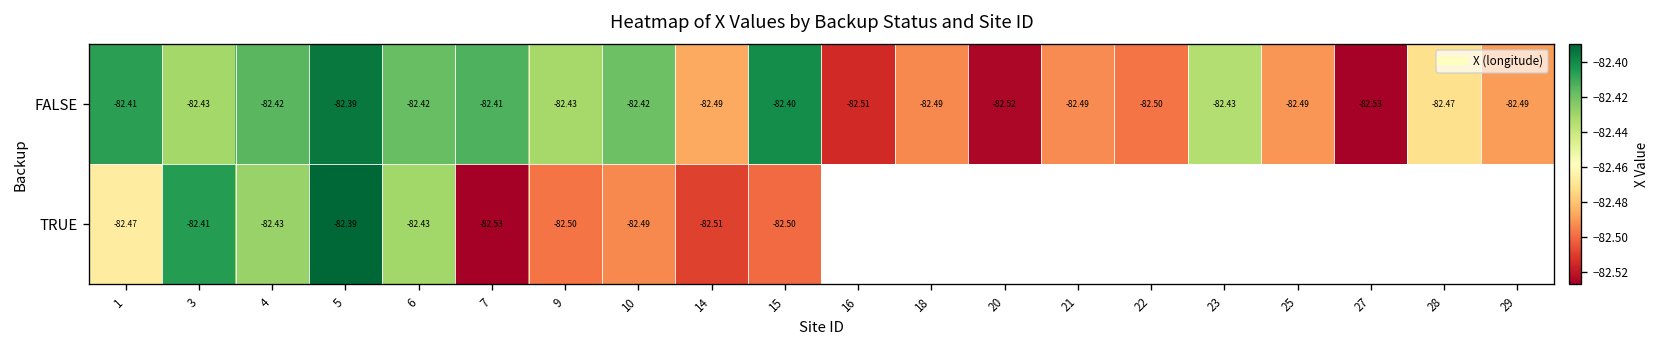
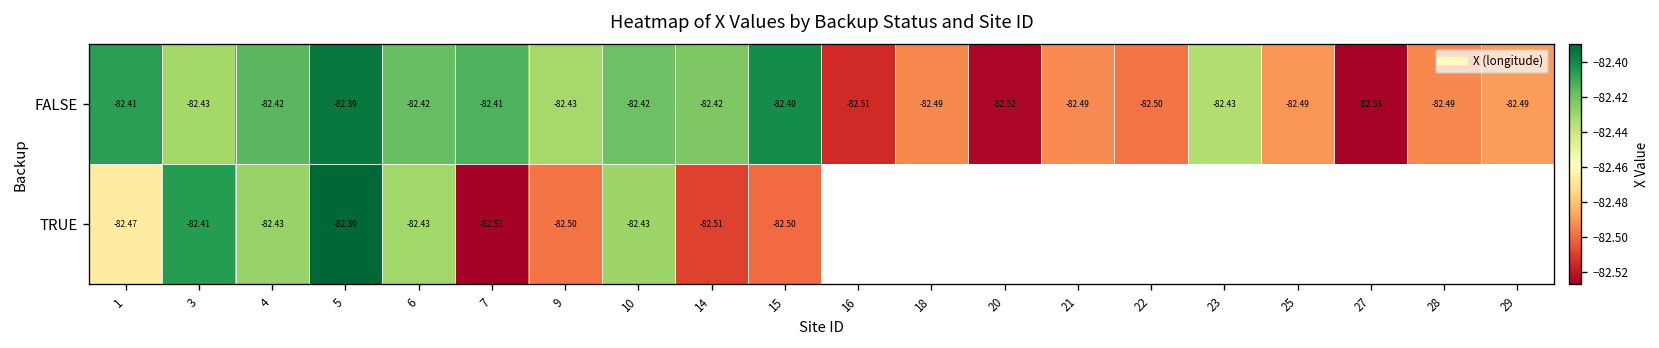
FALSE, 14: -82.49 -> -82.42
FALSE, 28: -82.47 -> -82.49
TRUE, 10: -82.49 -> -82.43
